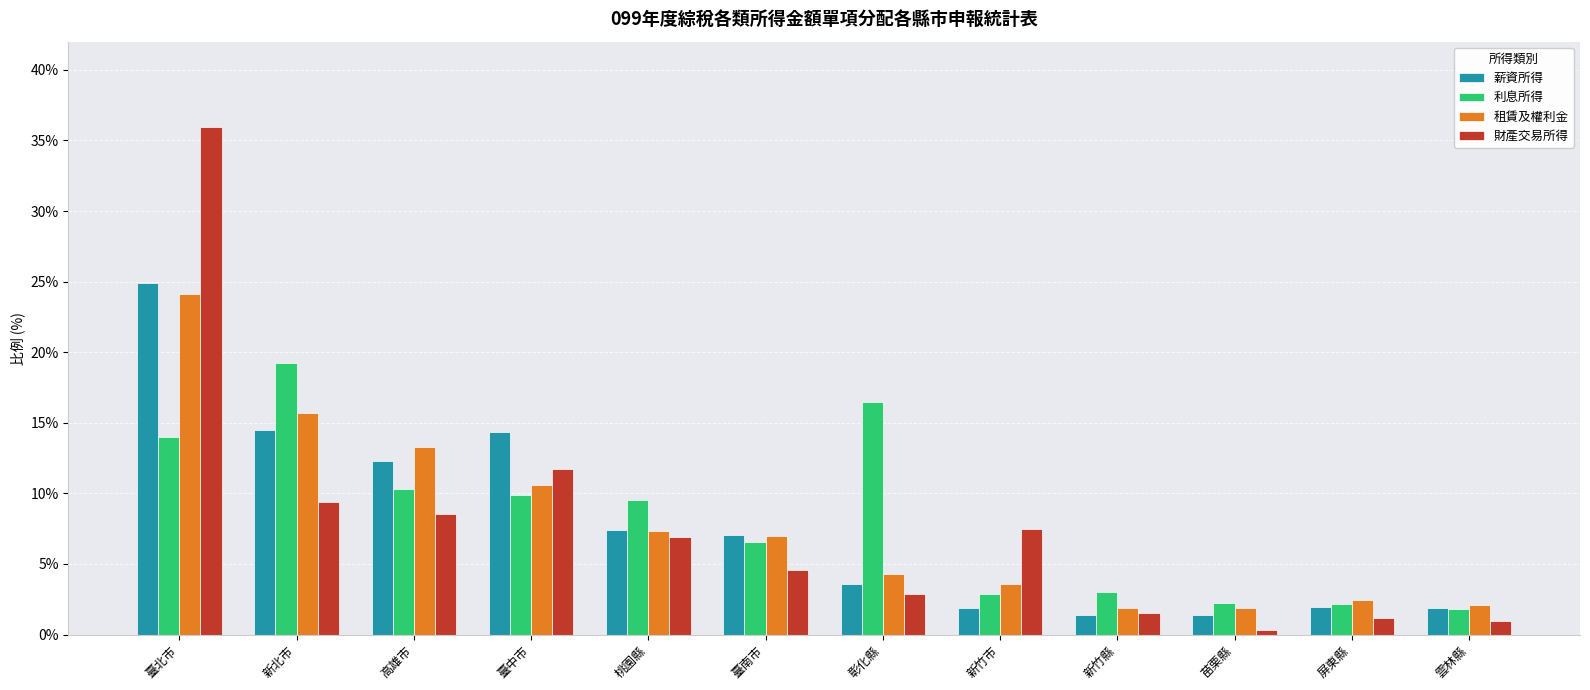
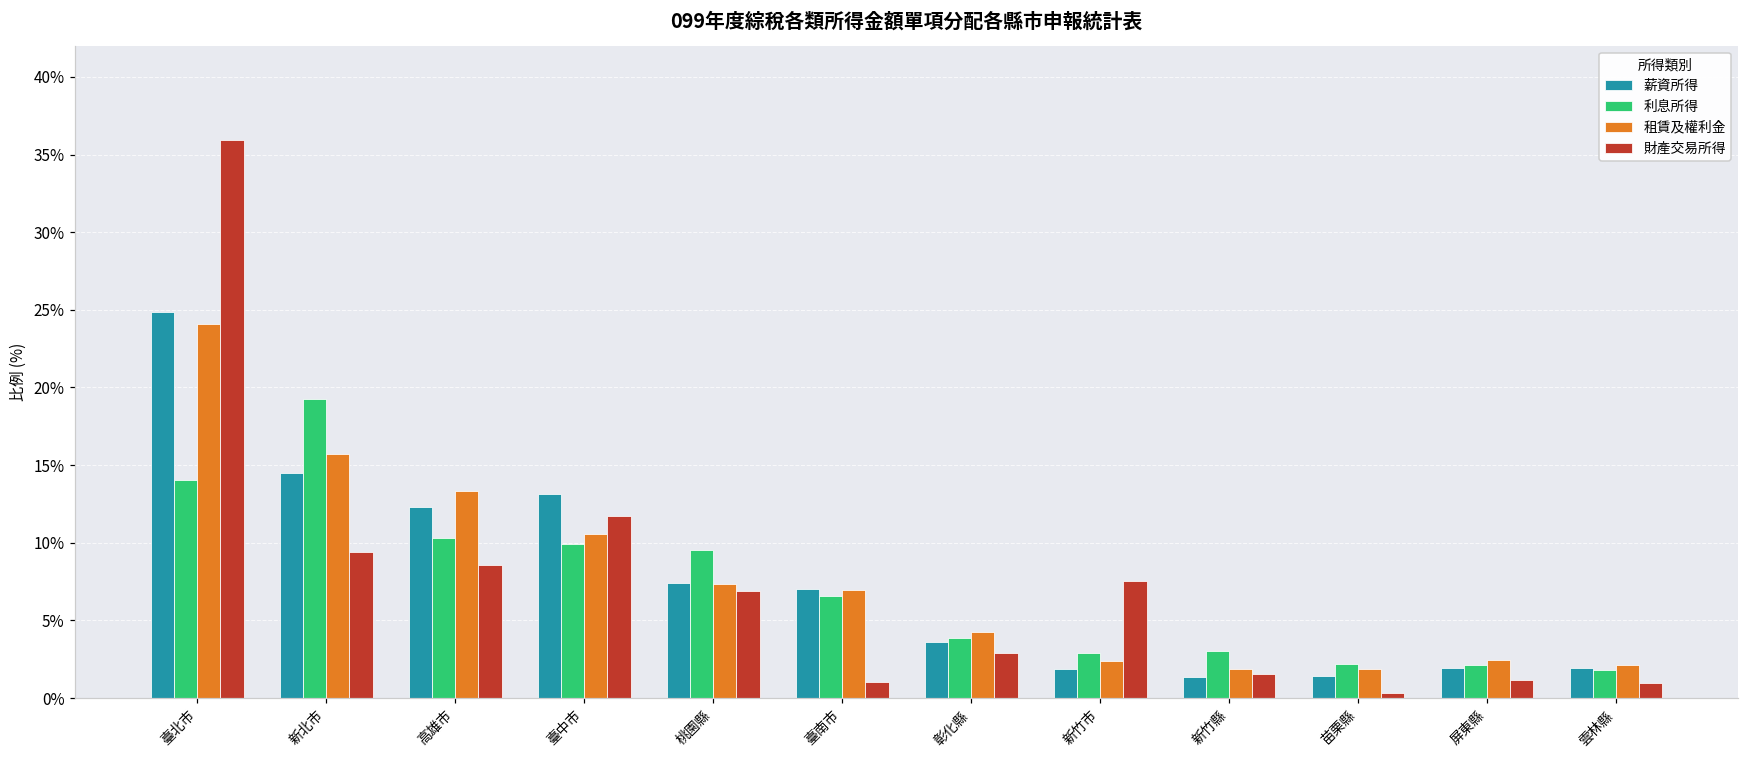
薪資所得, 臺中市: 14.4% -> 13.1%
財產交易所得, 臺南市: 4.6% -> 1.0%
利息所得, 彰化縣: 16.5% -> 3.9%
租賃及權利金, 新竹市: 3.6% -> 2.4%
